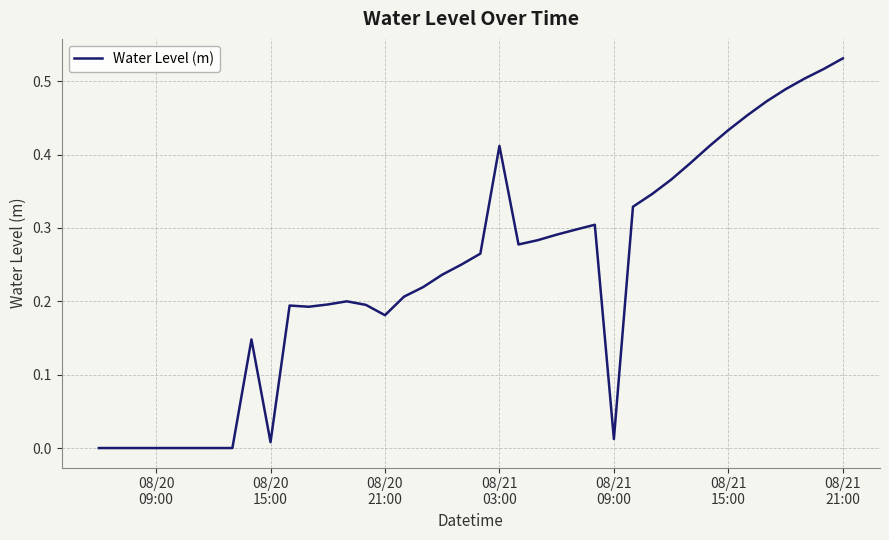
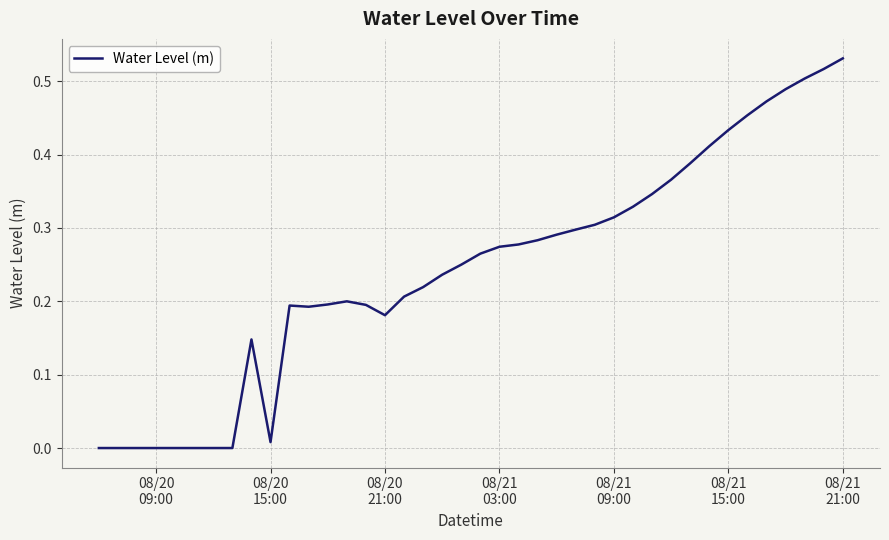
08/21 03:00: 0.41 -> 0.27
08/21 09:00: 0.01 -> 0.31
